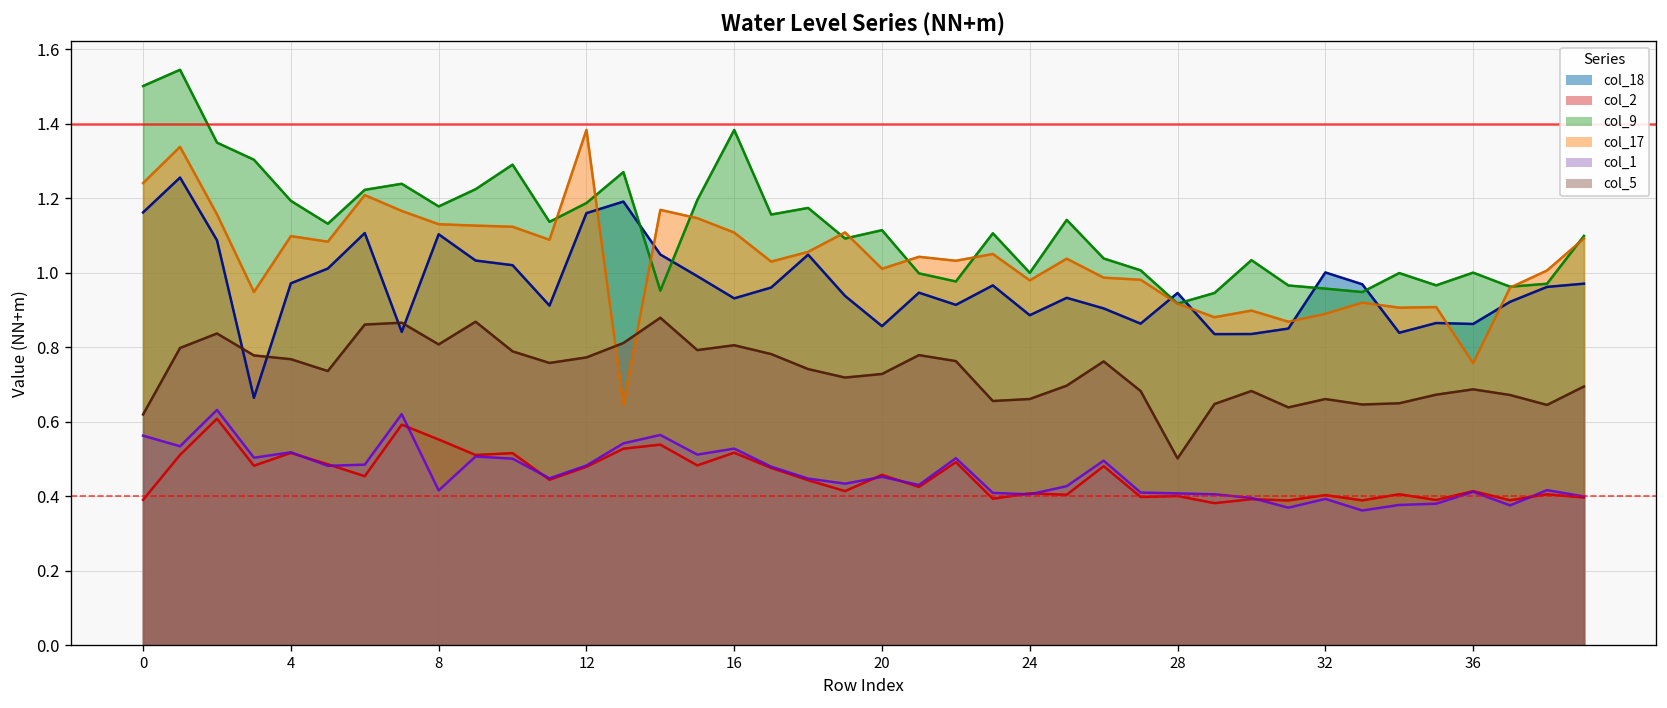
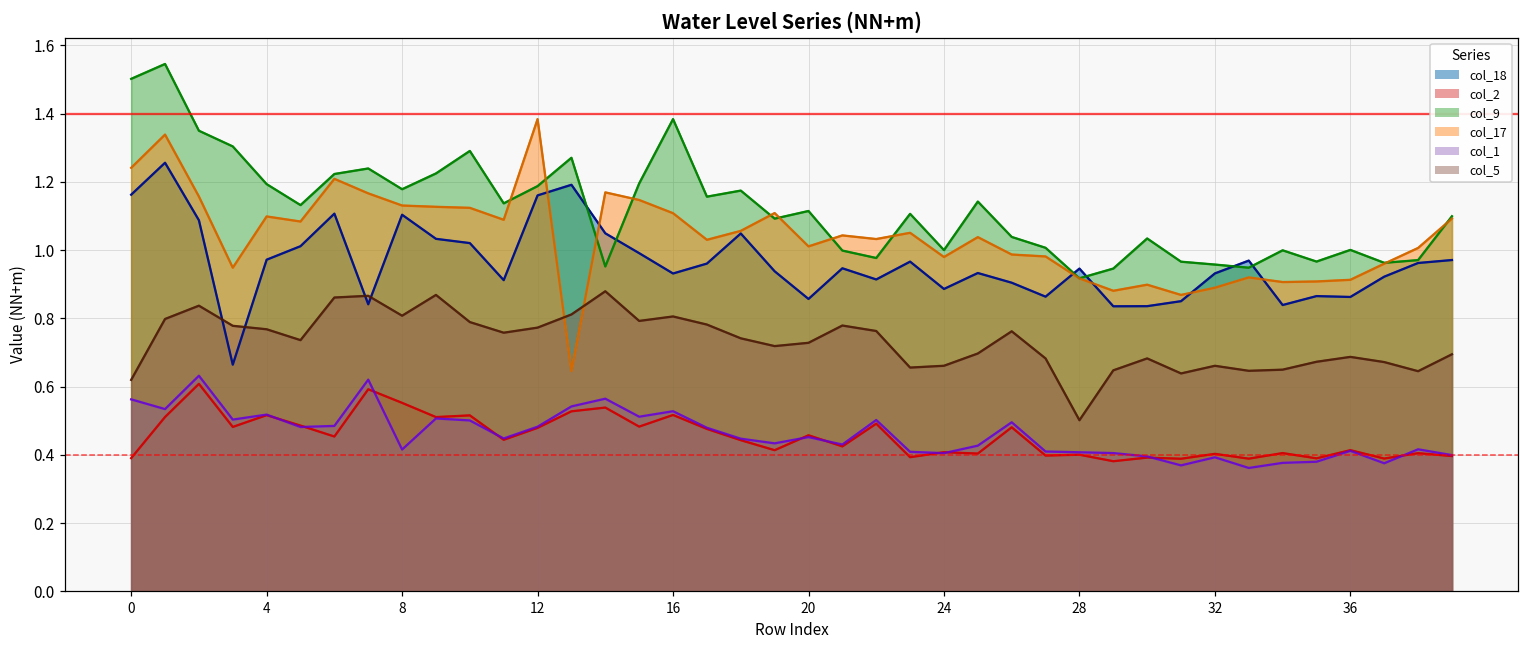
col_18, 32: 1.00 -> 0.93
col_17, 36: 0.76 -> 0.91
